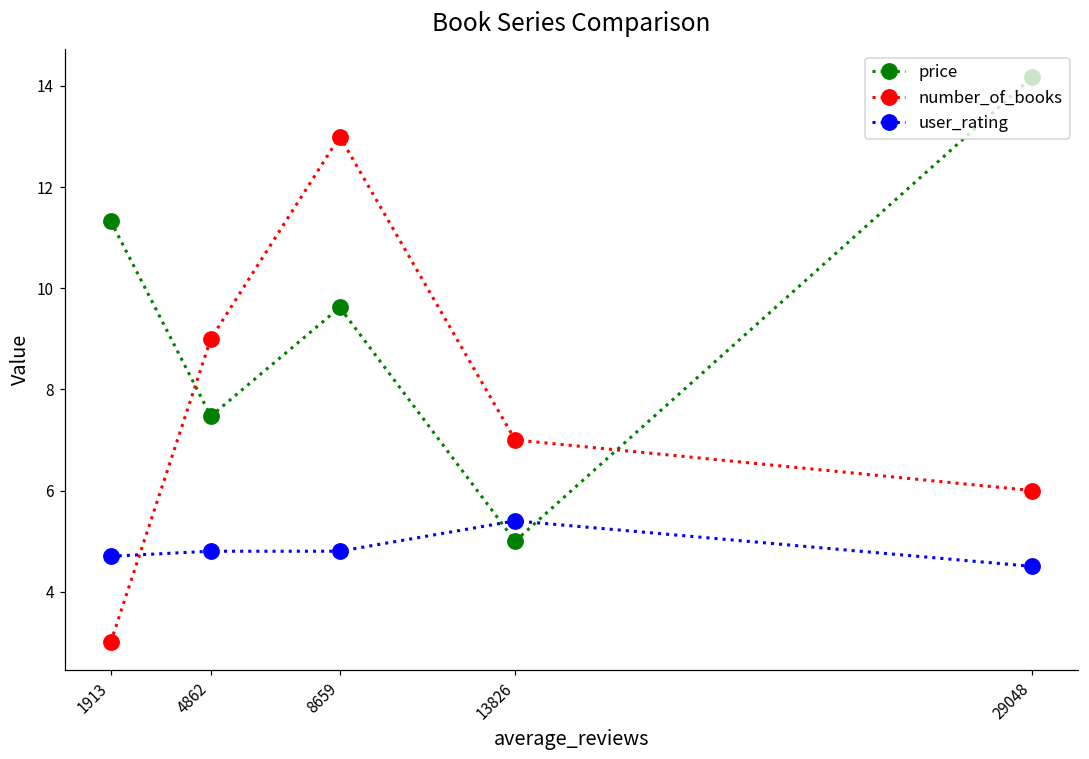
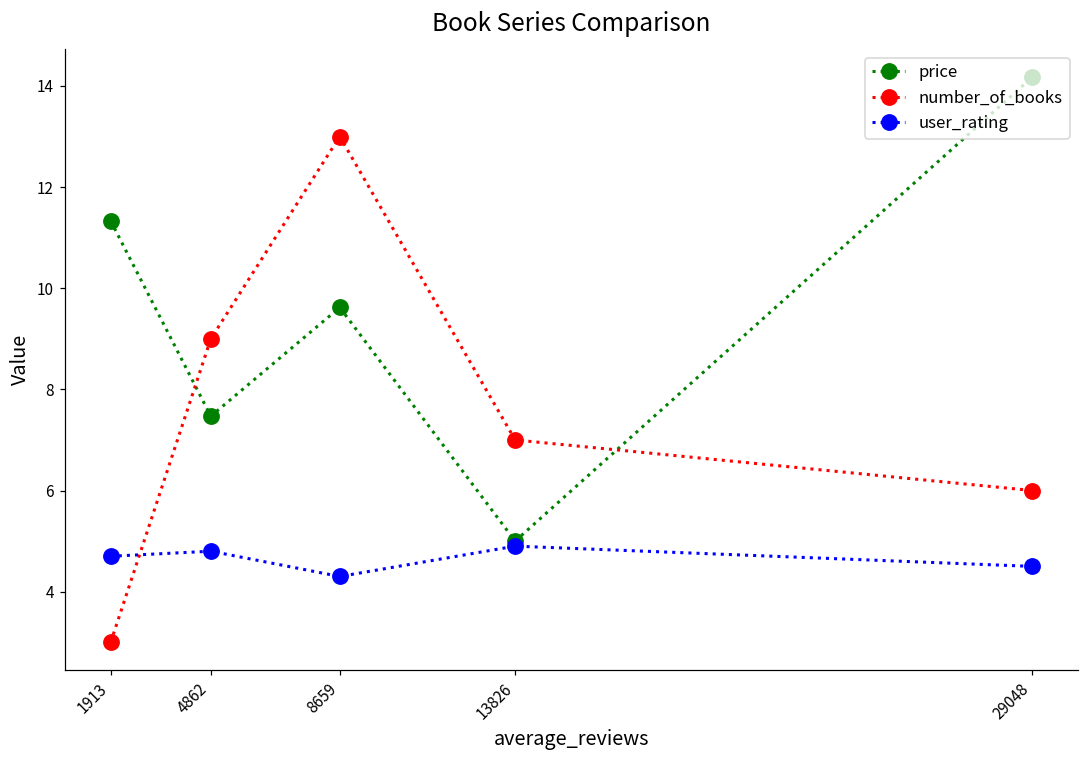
user_rating, 8659: 4.8 -> 4.3
user_rating, 13826: 5.4 -> 4.9
